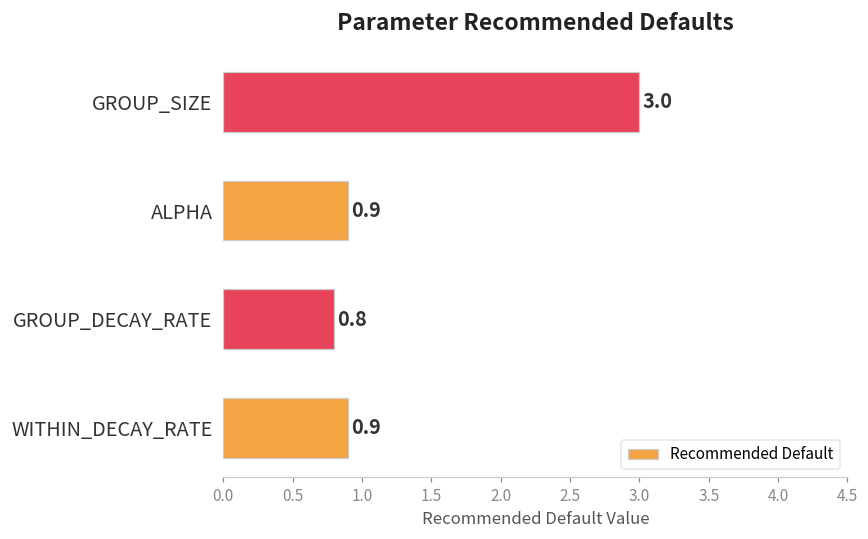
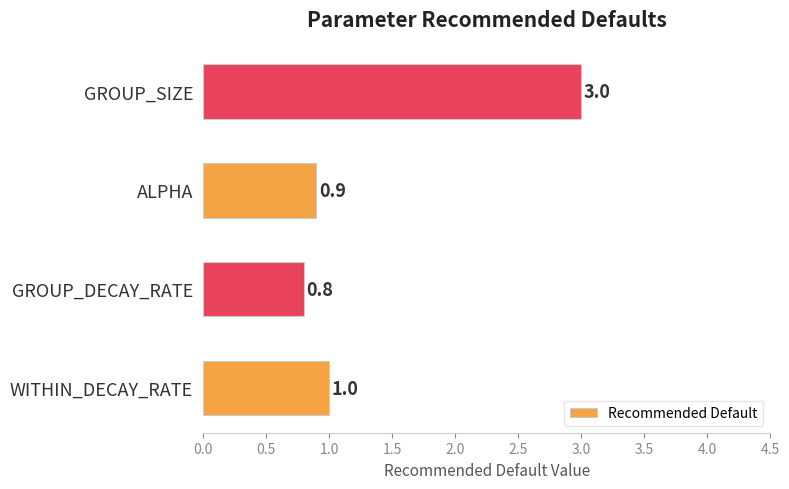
WITHIN_DECAY_RATE: 0.9 -> 1.0
